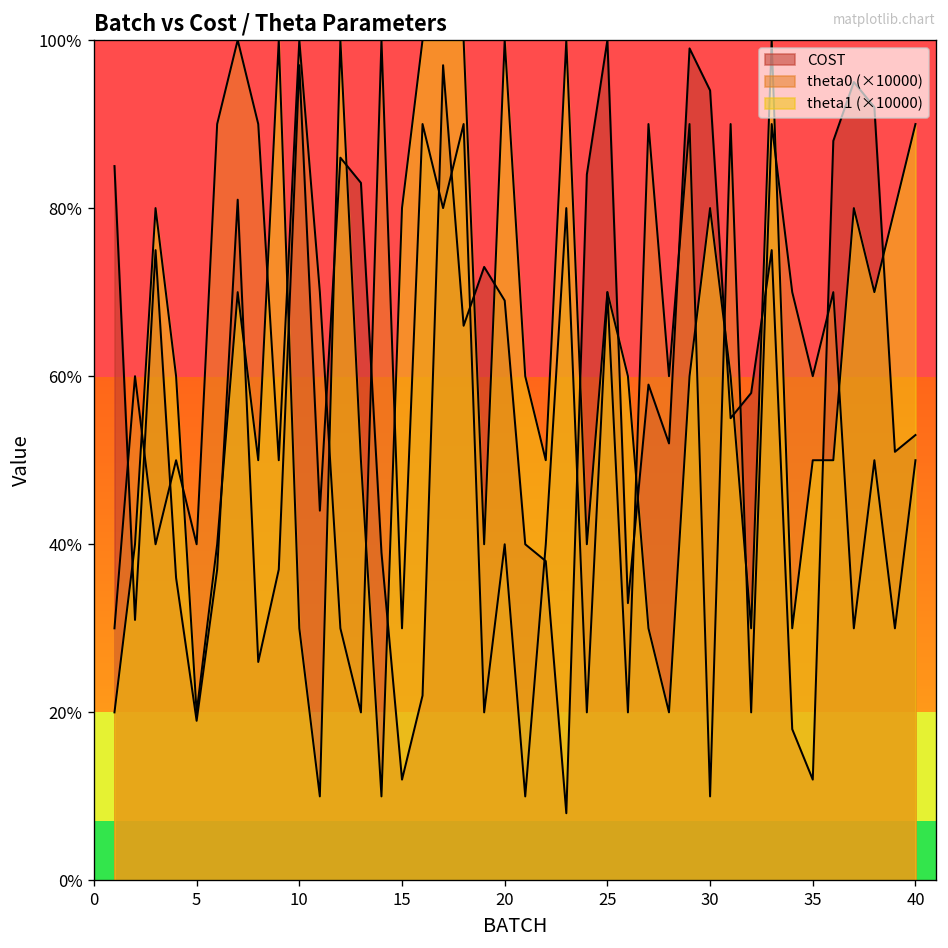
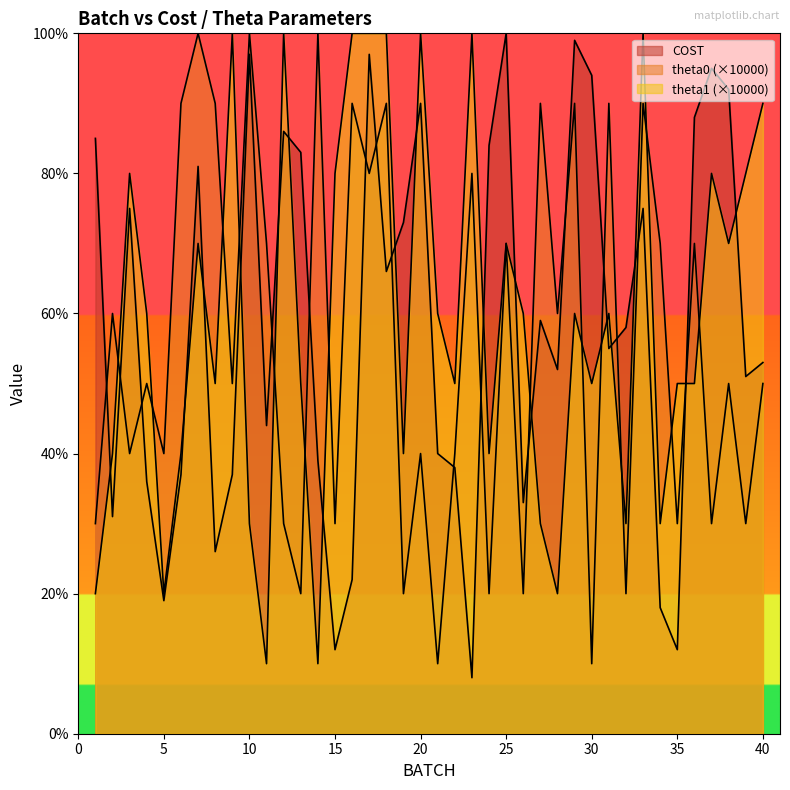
COST, 20: 69% -> 90%
theta1 (×10000), 30: 80% -> 50%
theta0 (×10000), 35: 60% -> 30%
